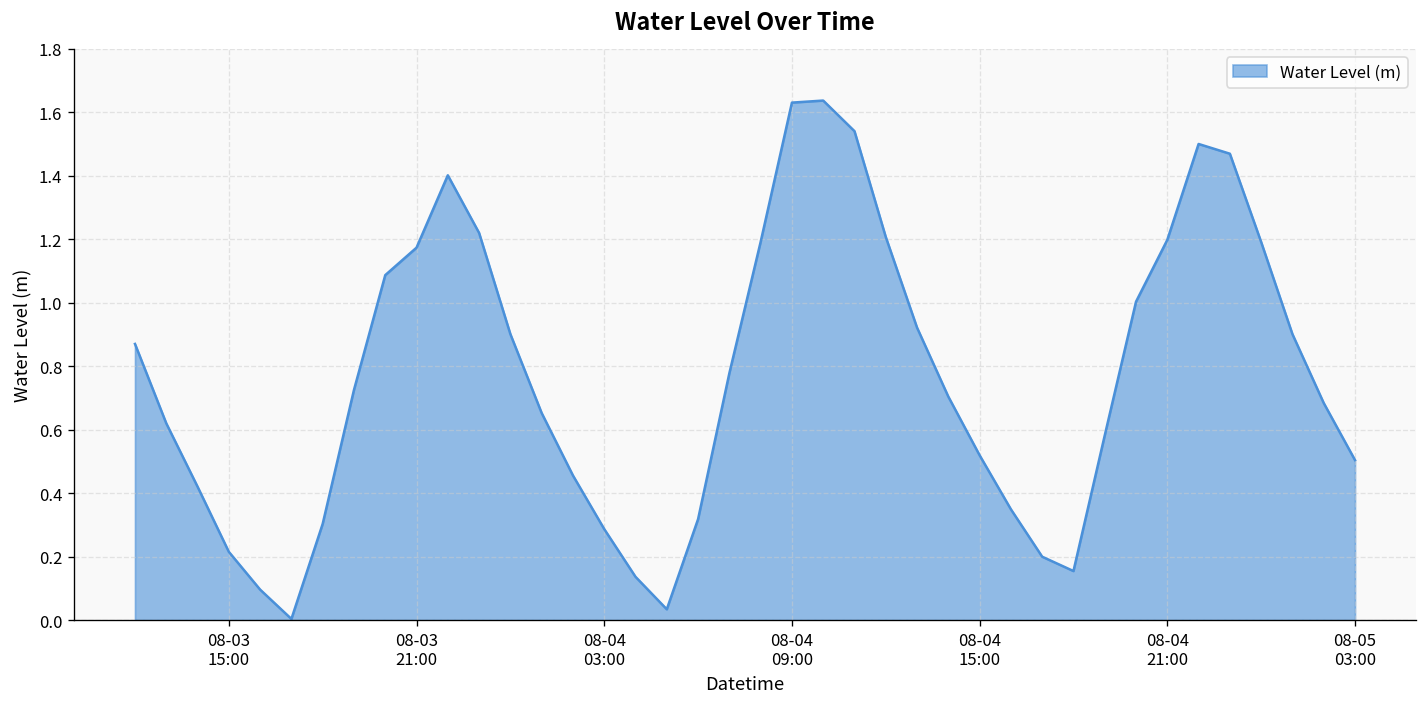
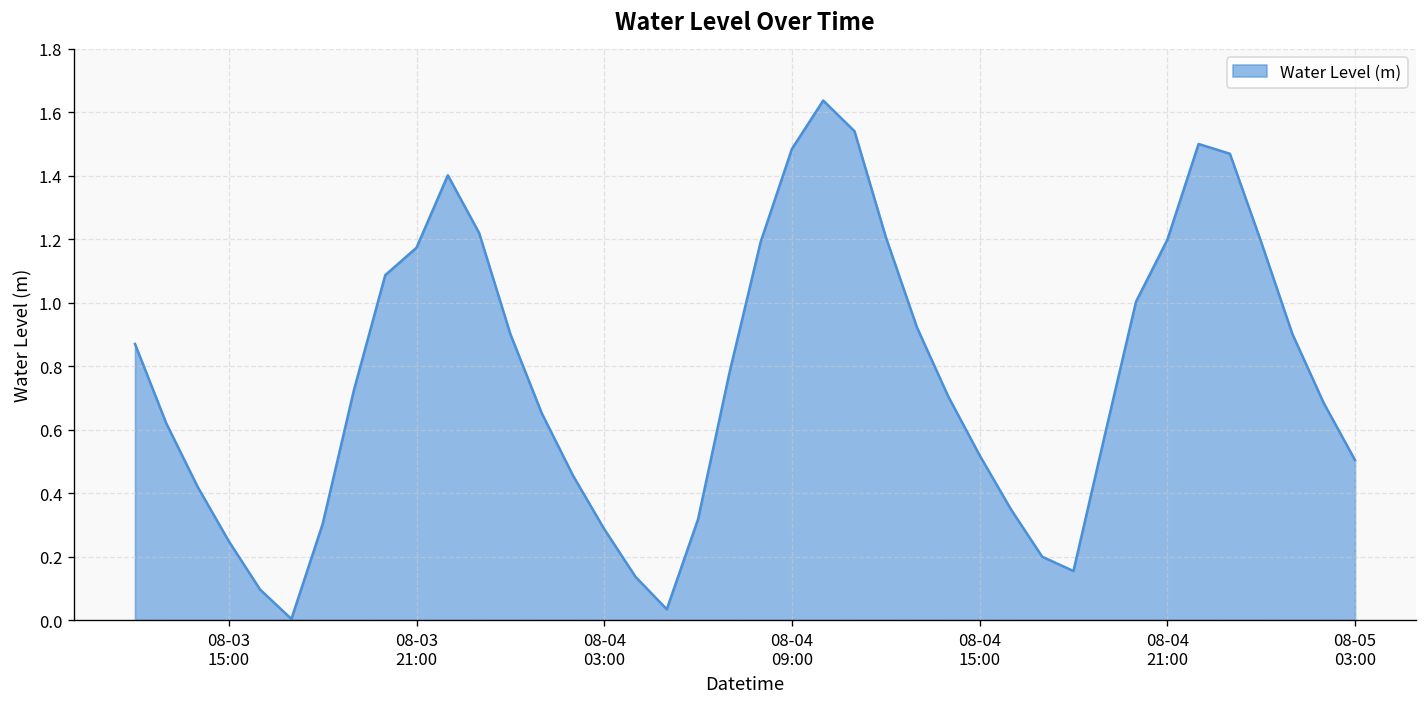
08-03 15:00: 0.21 -> 0.25
08-04 09:00: 1.63 -> 1.49
